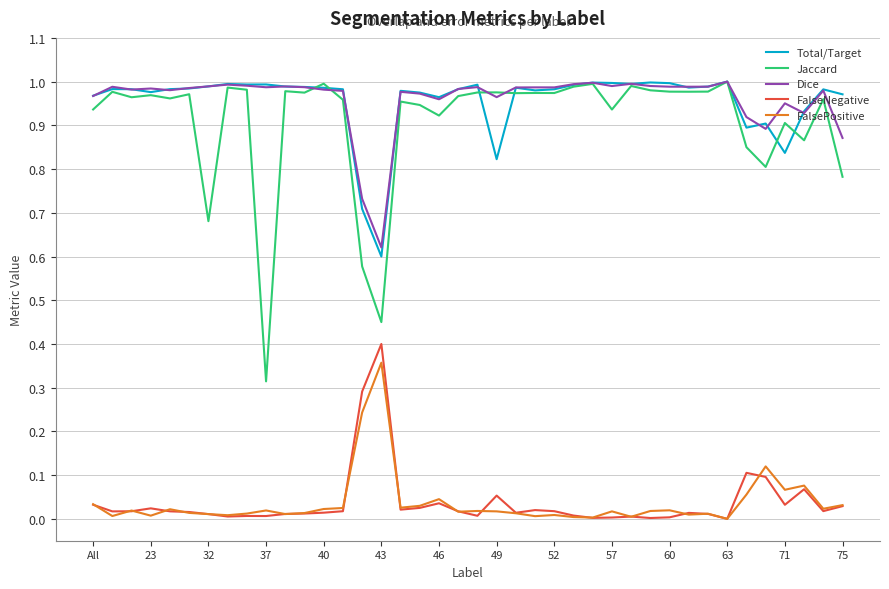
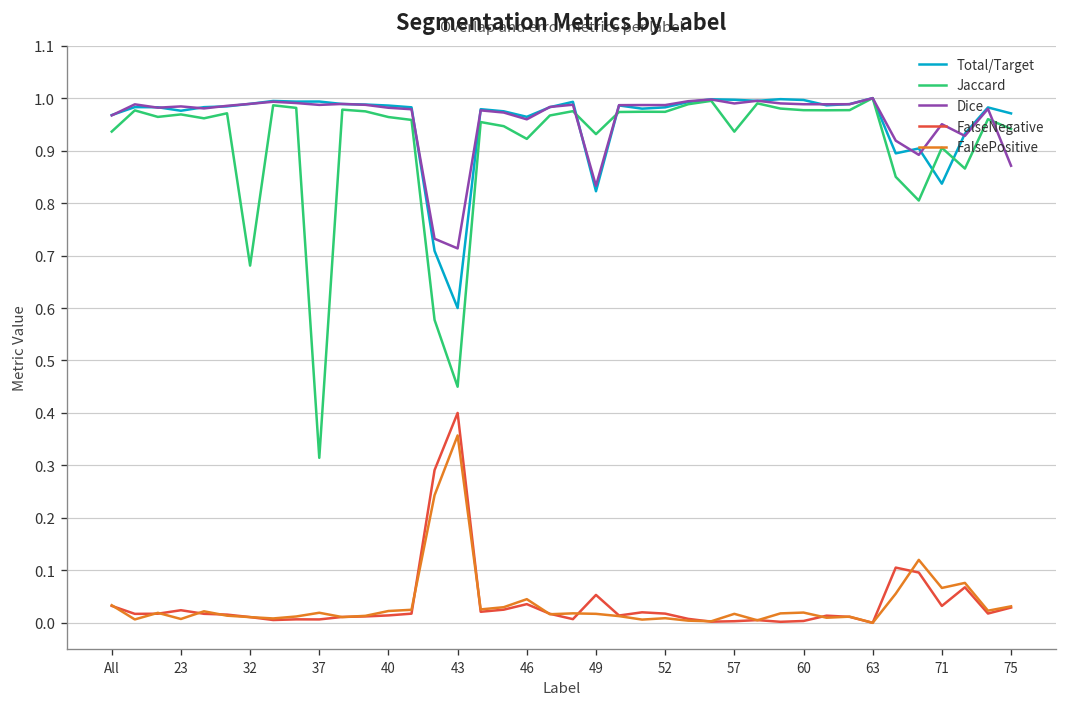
Jaccard, 40: 1.00 -> 0.96
Dice, 43: 0.62 -> 0.71
Jaccard, 49: 0.98 -> 0.93
Dice, 49: 0.96 -> 0.83
Jaccard, 75: 0.78 -> 0.94
